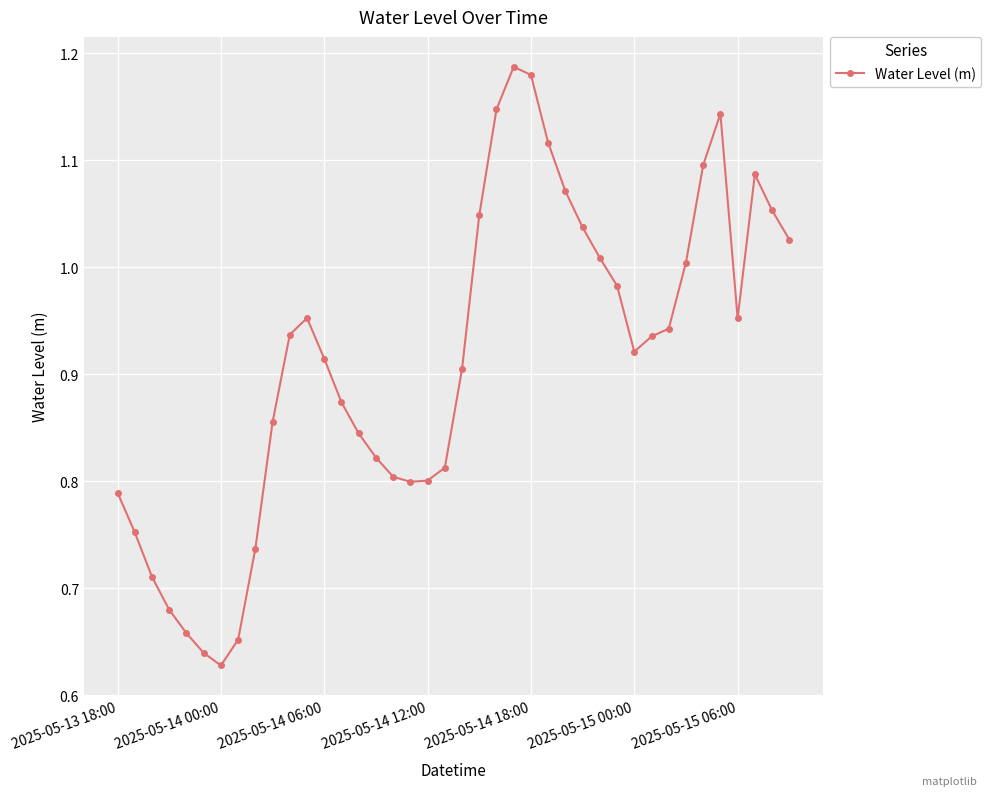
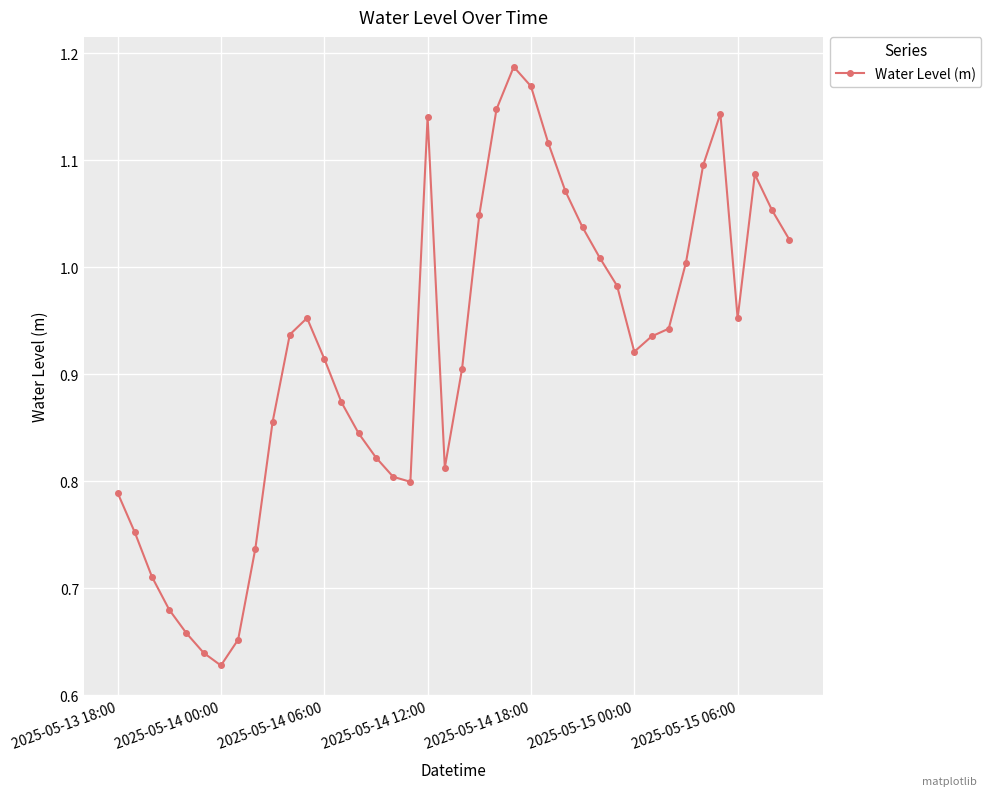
2025-05-14 12:00: 0.801 -> 1.141
2025-05-14 18:00: 1.180 -> 1.169
